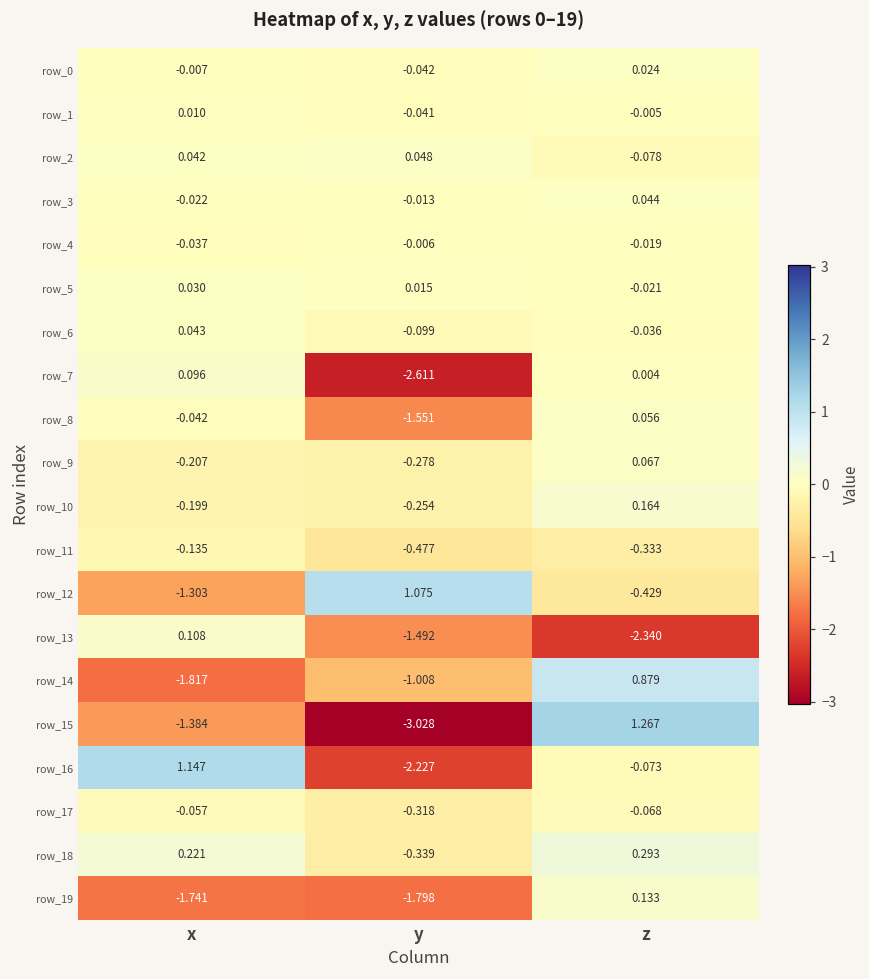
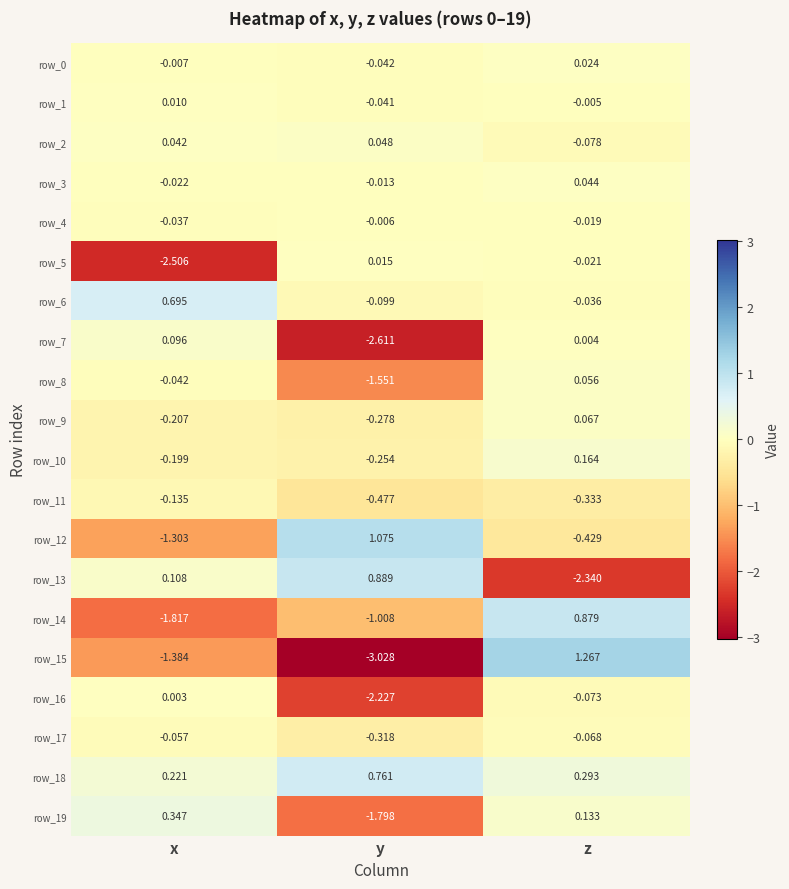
row_5, x: 0.030 -> -2.506
row_6, x: 0.043 -> 0.695
row_13, y: -1.492 -> 0.889
row_16, x: 1.147 -> 0.003
row_18, y: -0.339 -> 0.761
row_19, x: -1.741 -> 0.347
